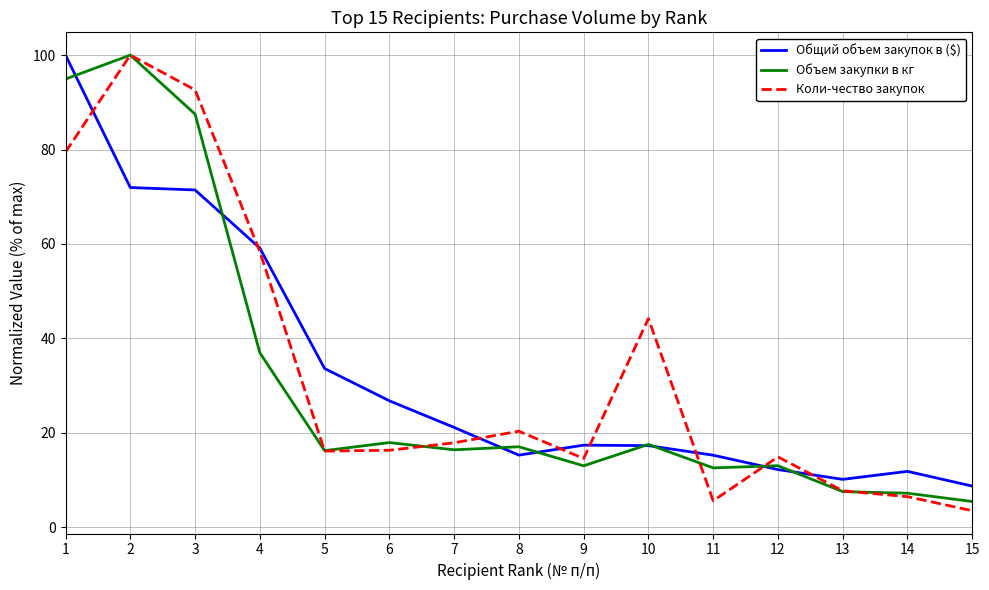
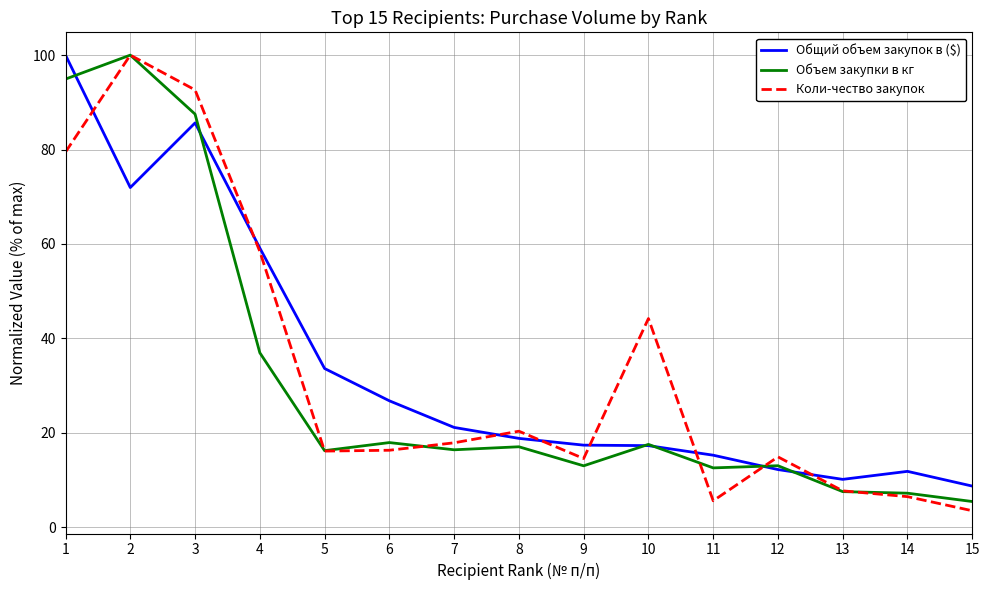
Общий объем закупок в ($), 3: 71 -> 86
Общий объем закупок в ($), 8: 15 -> 19
